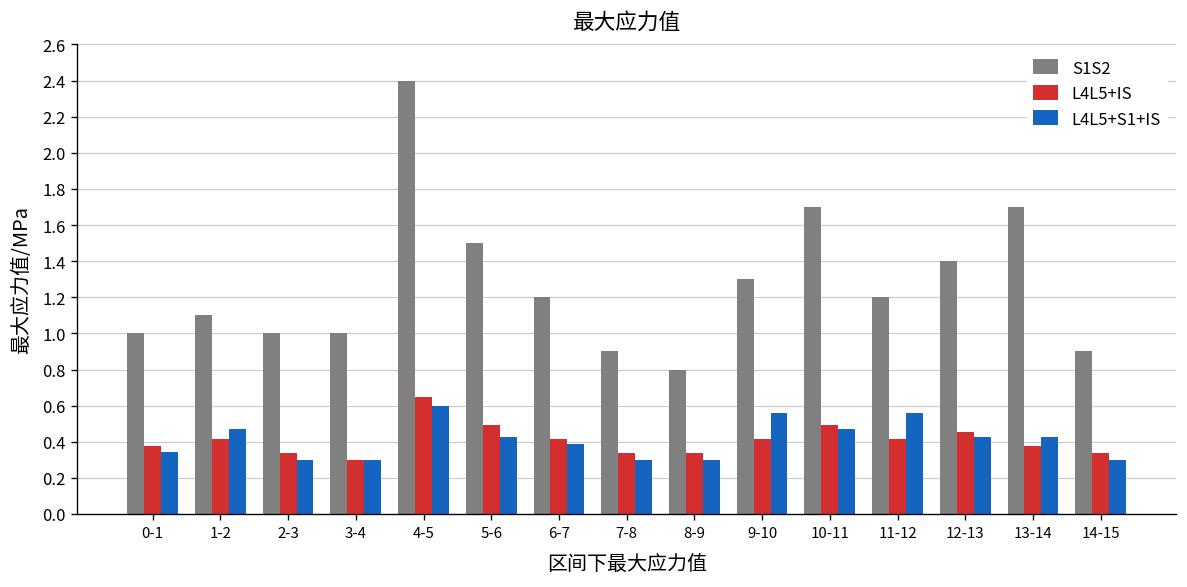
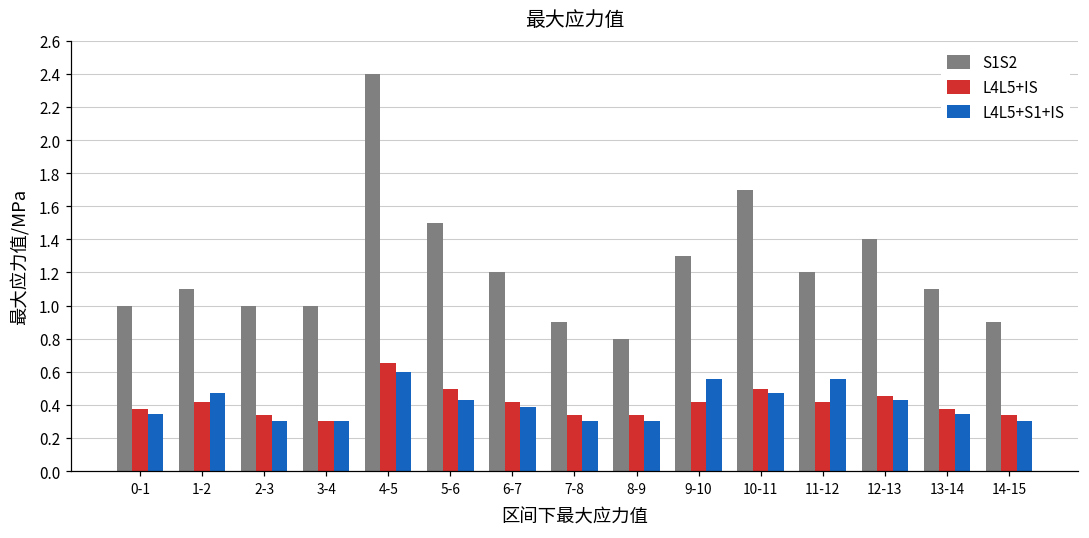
S1S2, 13-14: 1.70 -> 1.10
L4L5+S1+IS, 13-14: 0.43 -> 0.34
